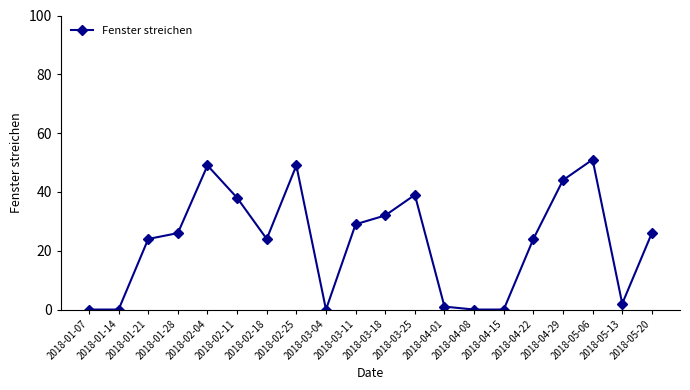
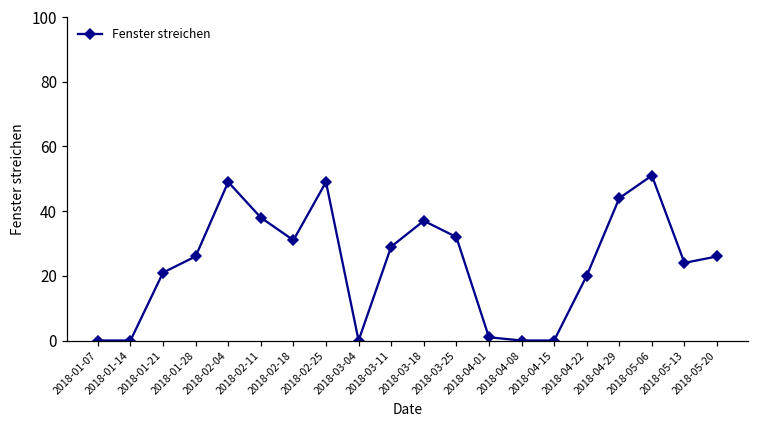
2018-01-21: 24 -> 21
2018-02-18: 24 -> 31
2018-03-18: 32 -> 37
2018-03-25: 39 -> 32
2018-04-22: 24 -> 20
2018-05-13: 2 -> 24
